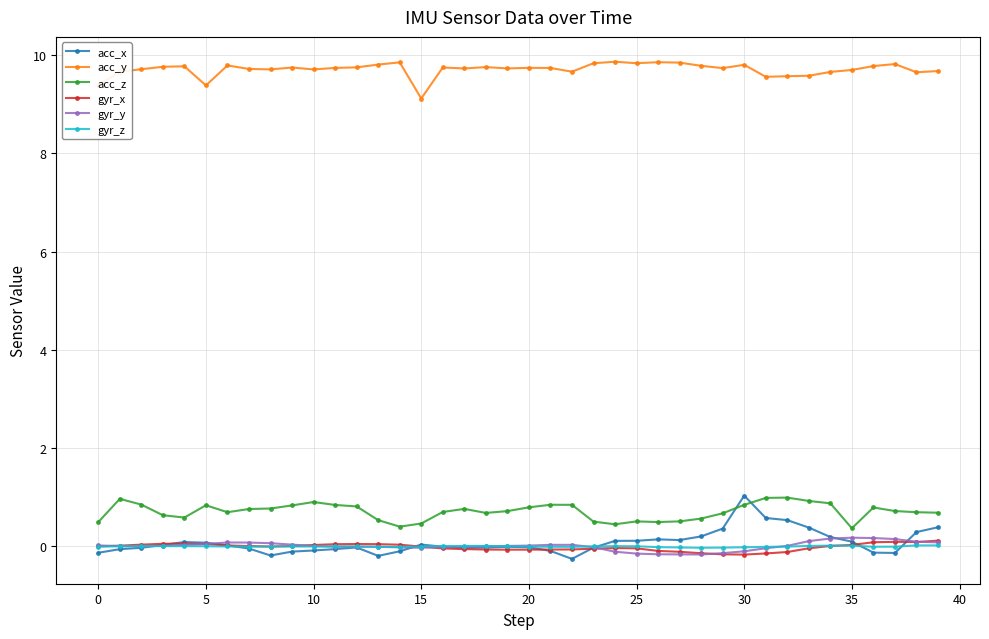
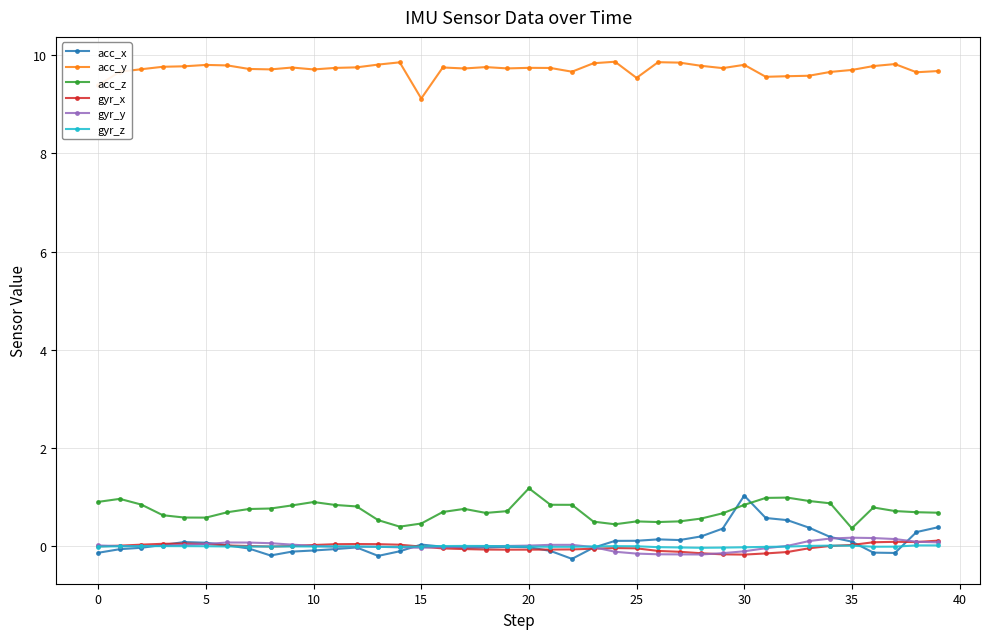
acc_z, 0: 0.5 -> 0.9
acc_y, 5: 9.4 -> 9.8
acc_z, 5: 0.8 -> 0.6
acc_z, 20: 0.8 -> 1.2
acc_y, 25: 9.8 -> 9.5
